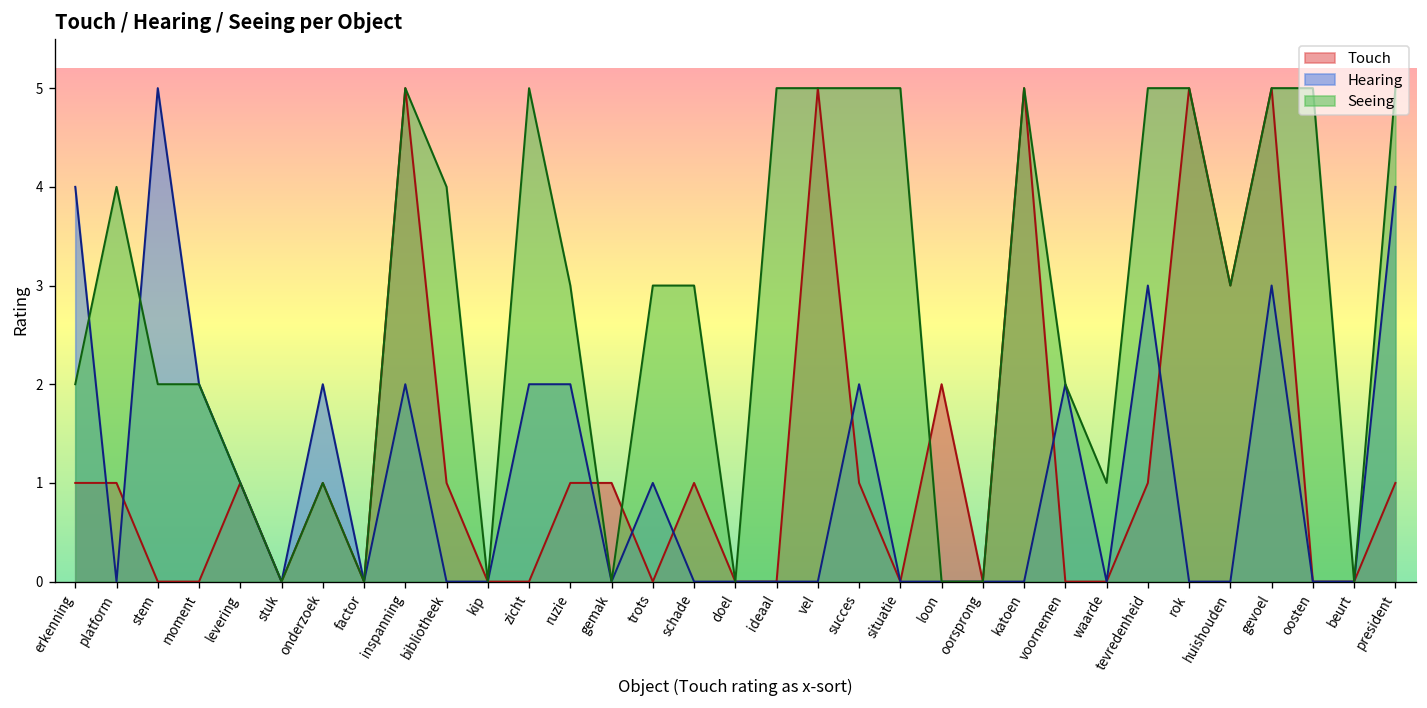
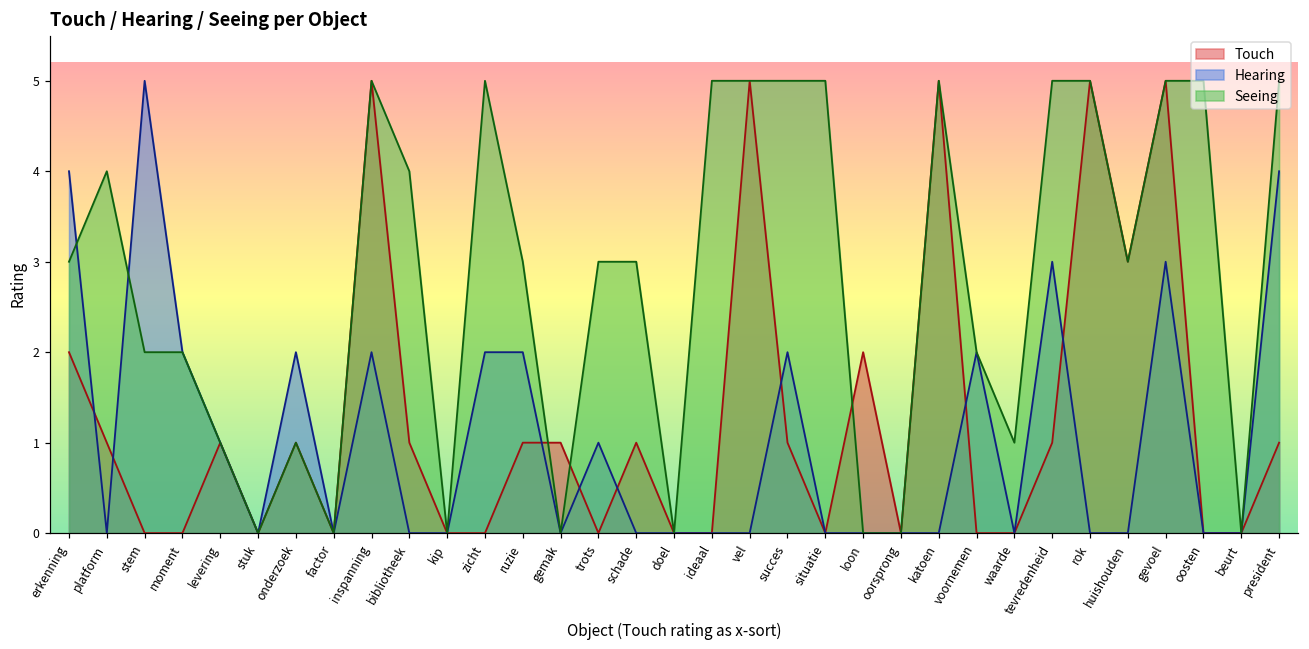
Touch, erkenning: 1 -> 2
Seeing, erkenning: 2 -> 3
